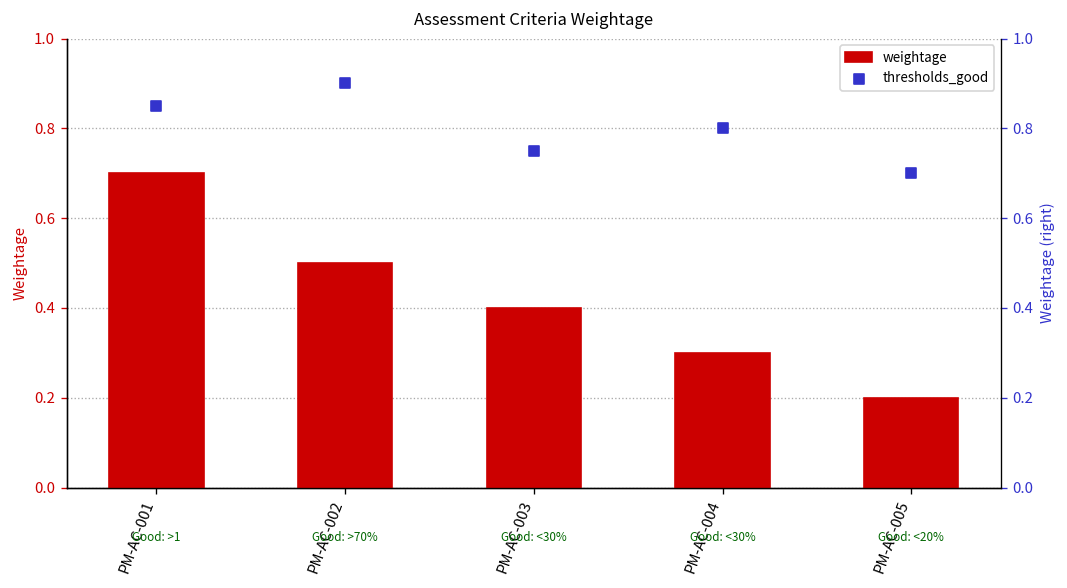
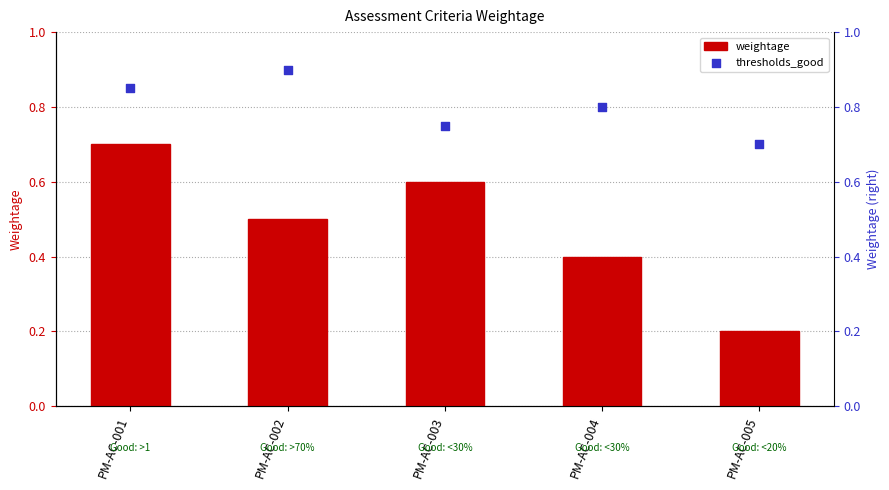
weightage, PM-AC-003: 0.4 -> 0.6
weightage, PM-AC-004: 0.3 -> 0.4
